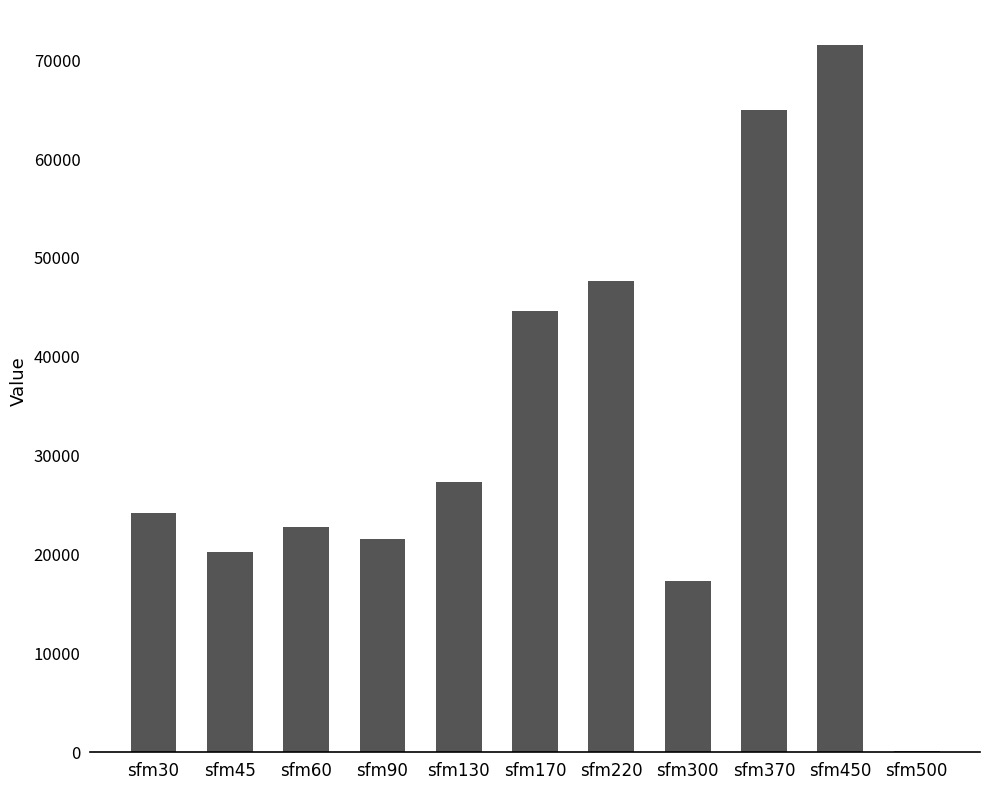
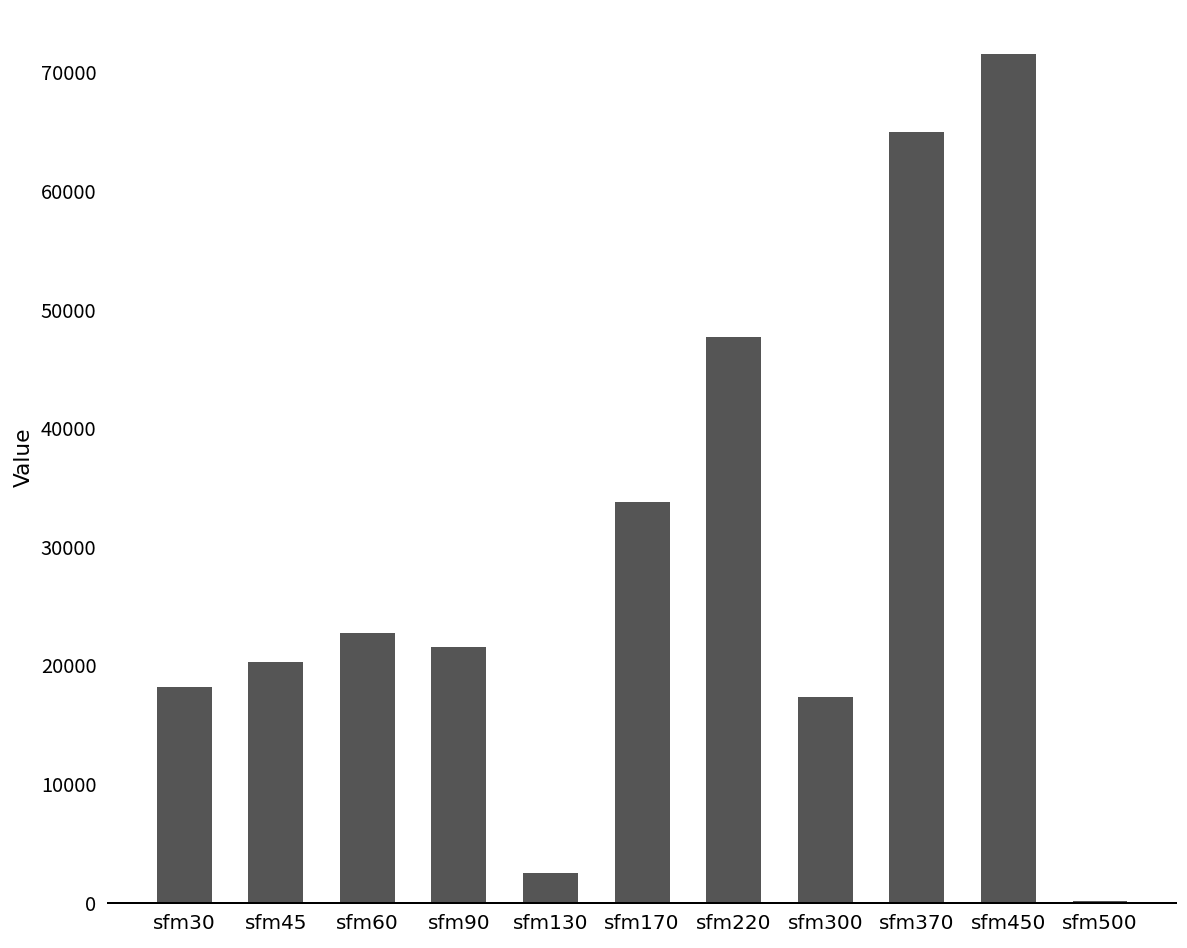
sfm30: 24000 -> 18000
sfm130: 27000 -> 3000
sfm170: 45000 -> 34000
